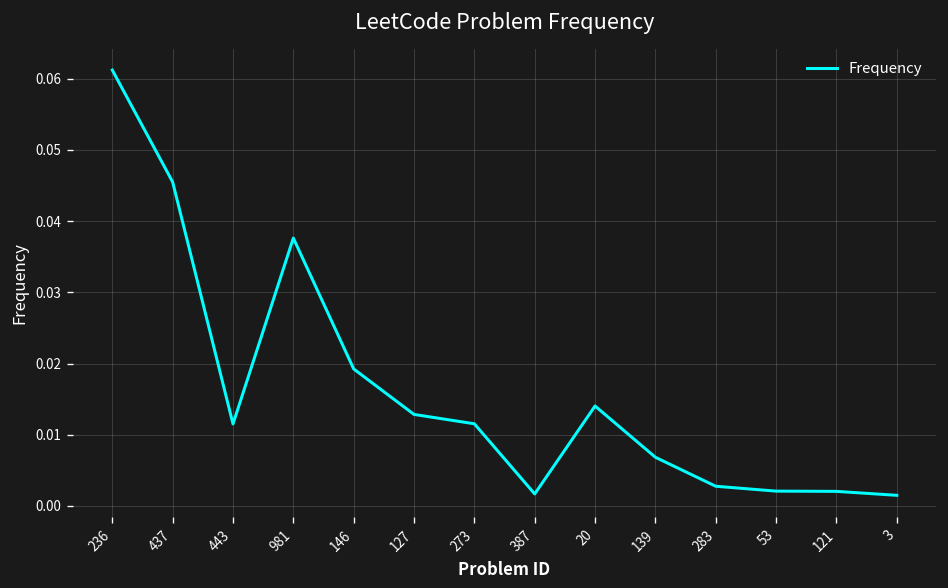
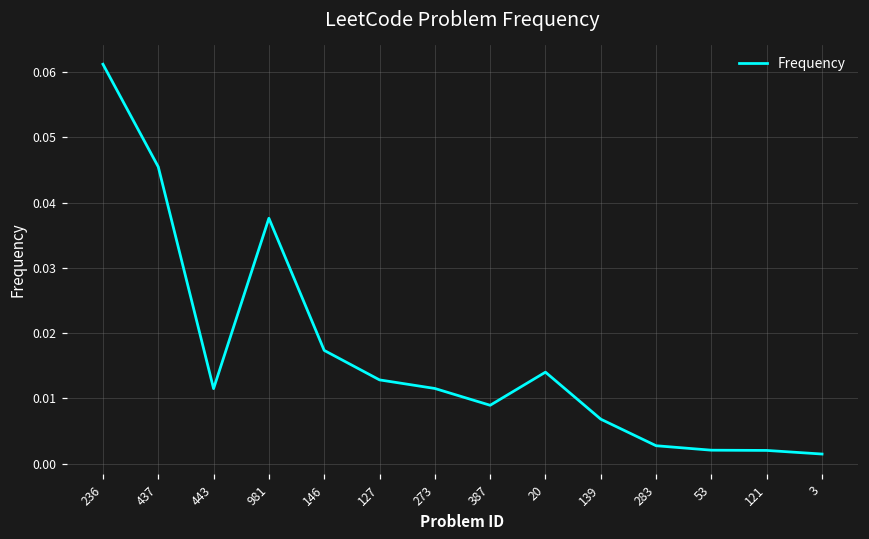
146: 0.019 -> 0.017
387: 0.002 -> 0.009
